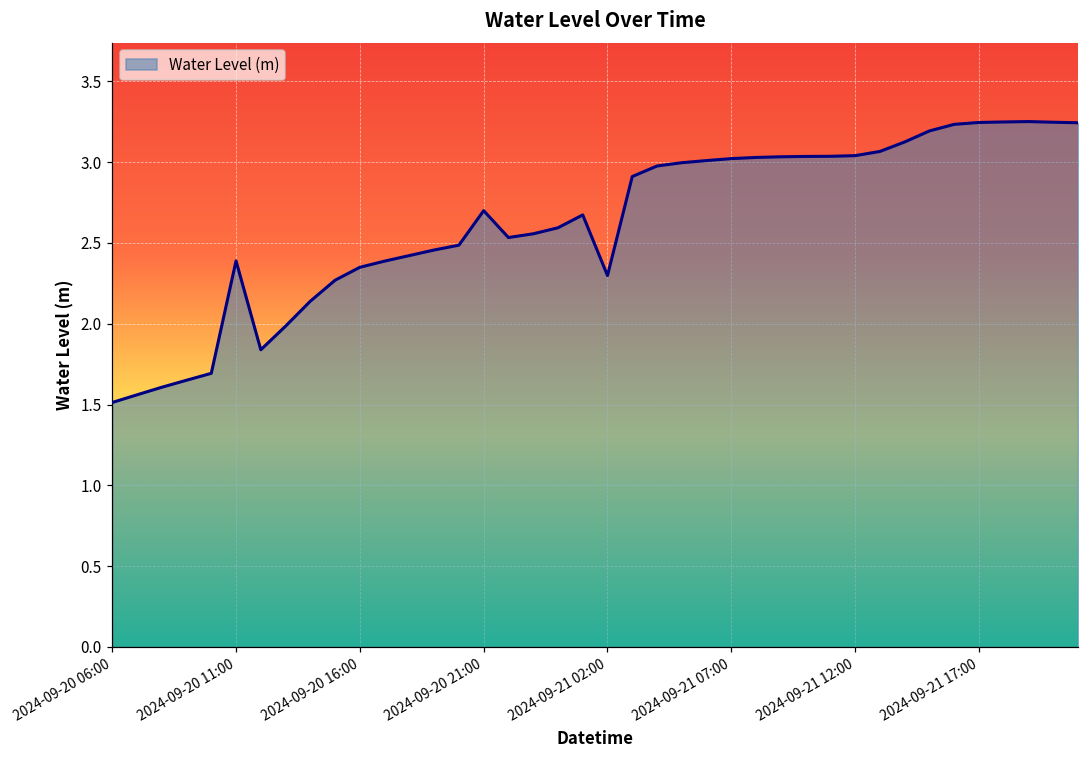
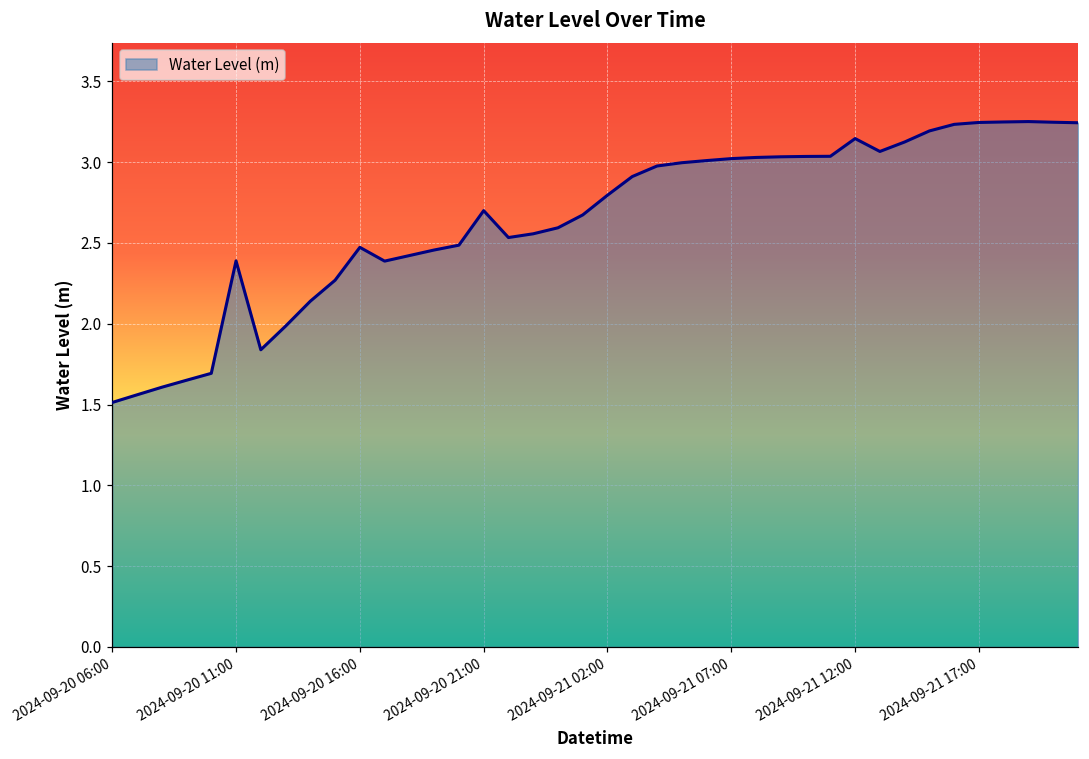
2024-09-20 16:00: 2.35 -> 2.47
2024-09-21 02:00: 2.30 -> 2.80
2024-09-21 12:00: 3.04 -> 3.15
